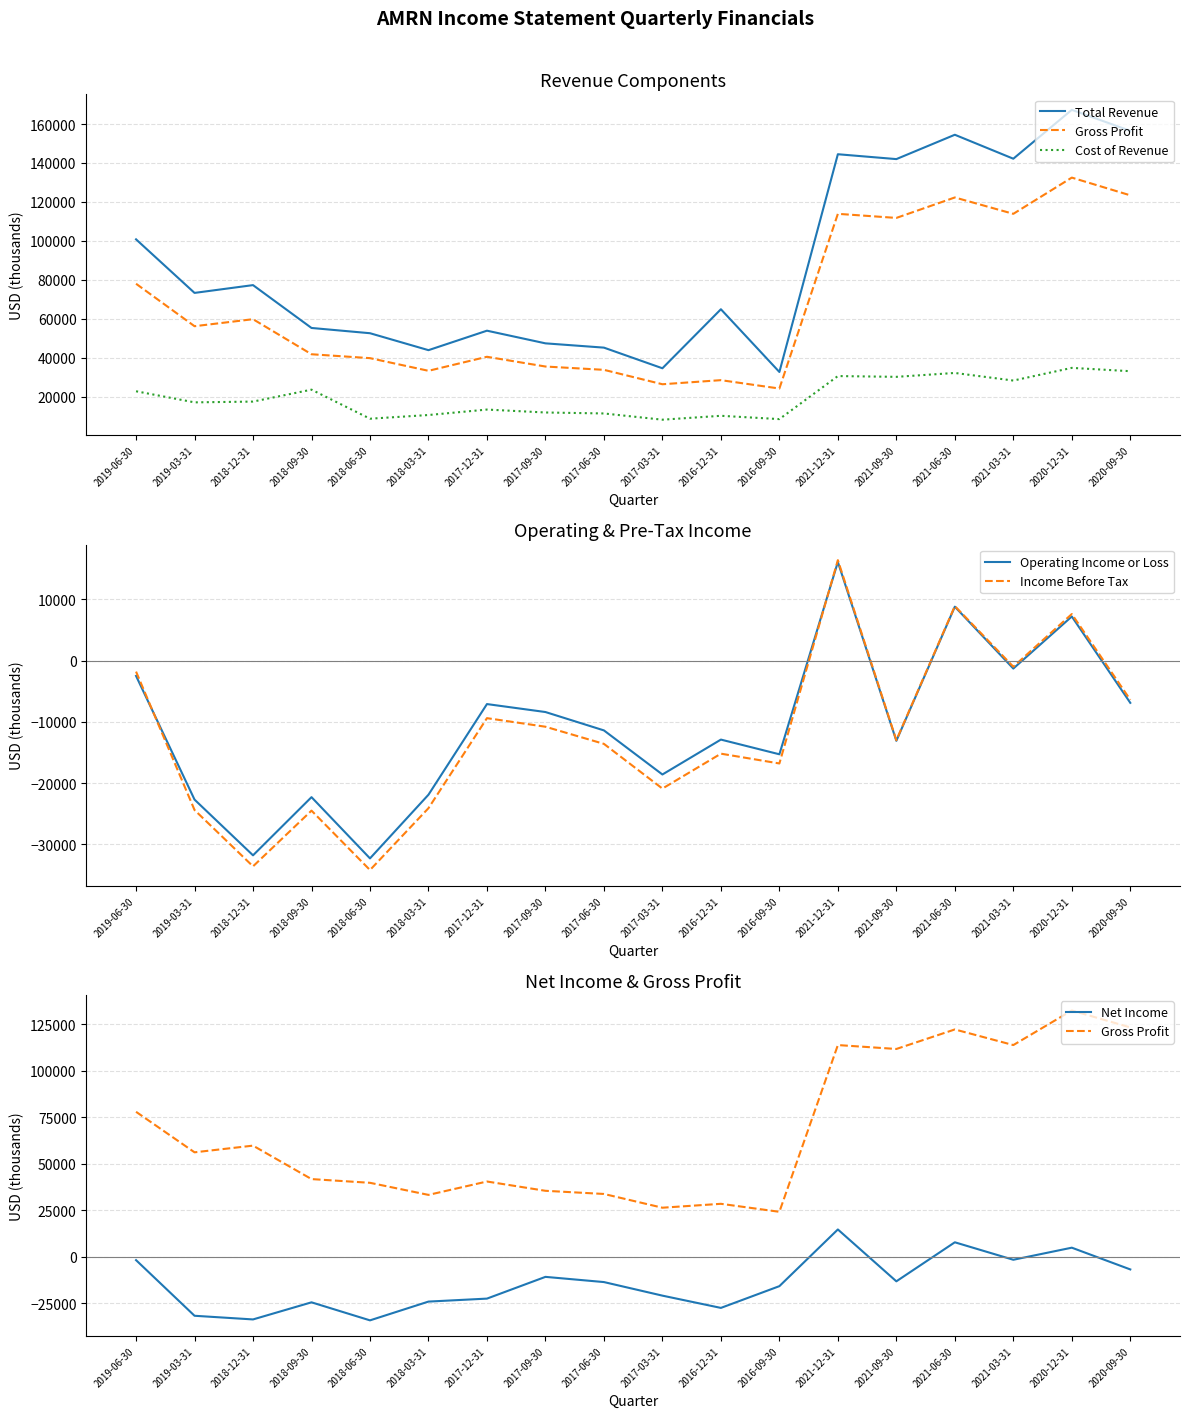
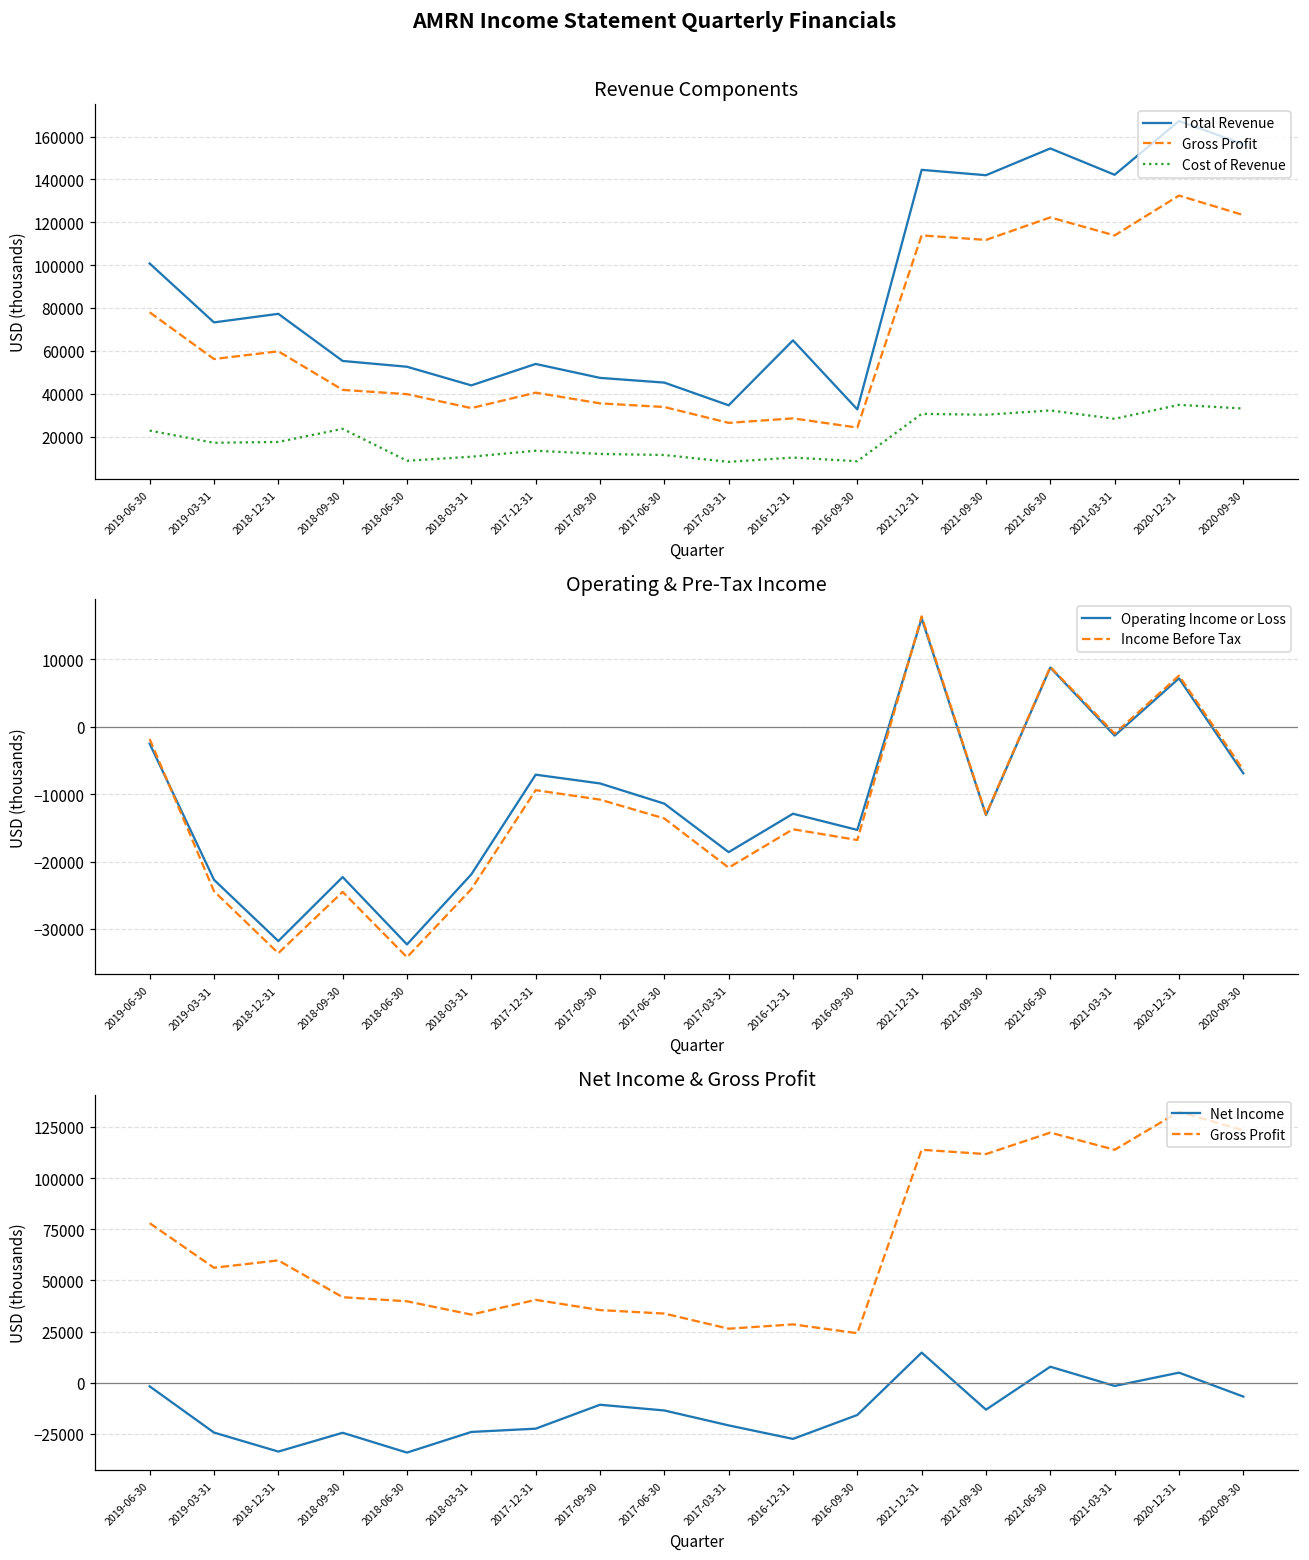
Net Income & Gross Profit, Net Income, 2019-03-31: -32000 -> -24000
